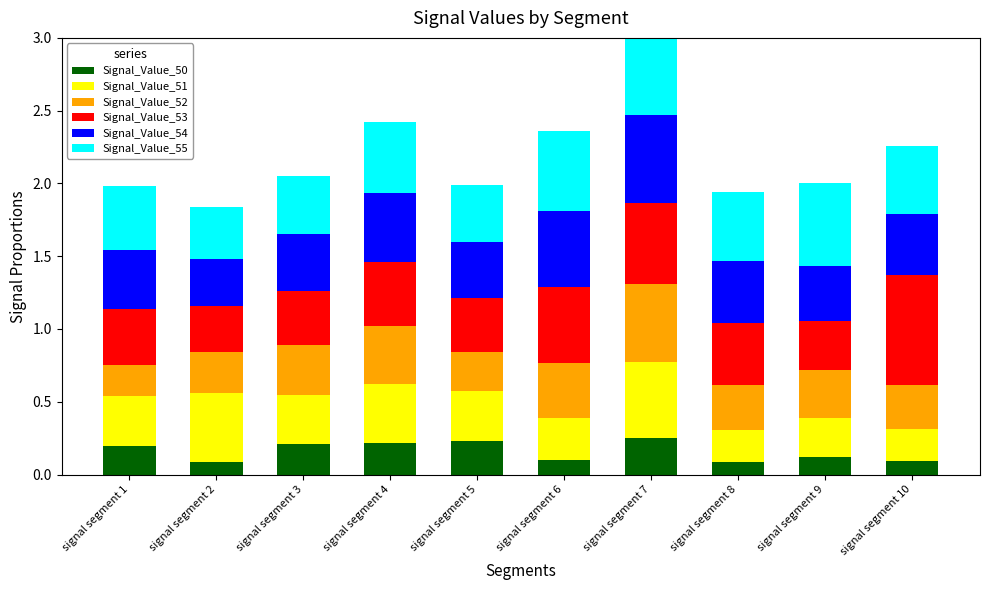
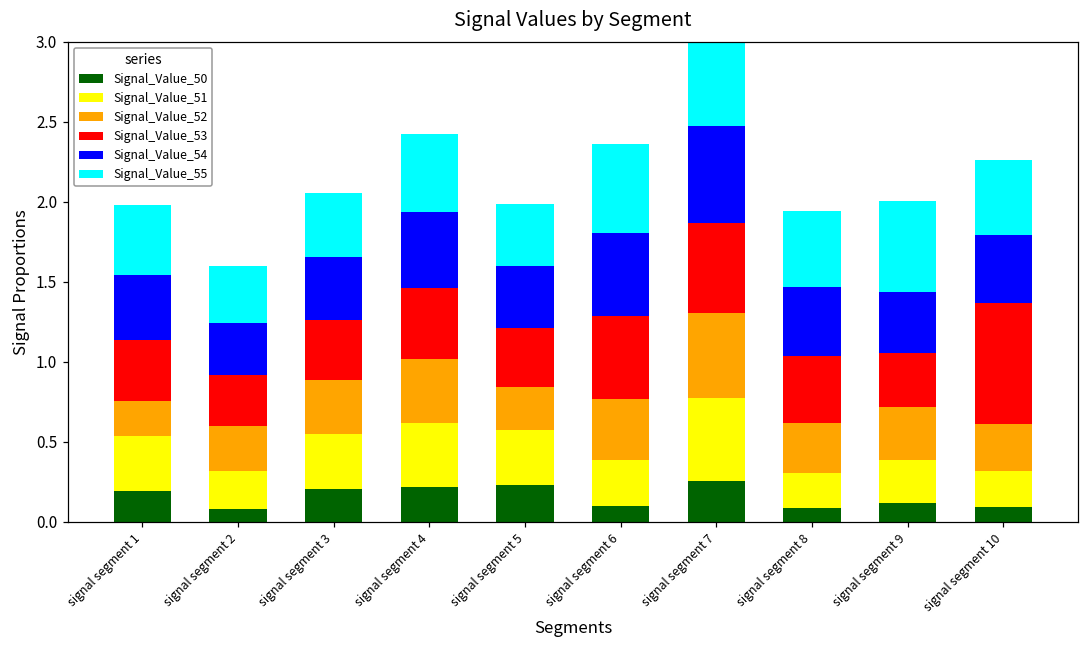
Signal_Value_51, signal segment 2: 0.48 -> 0.24
